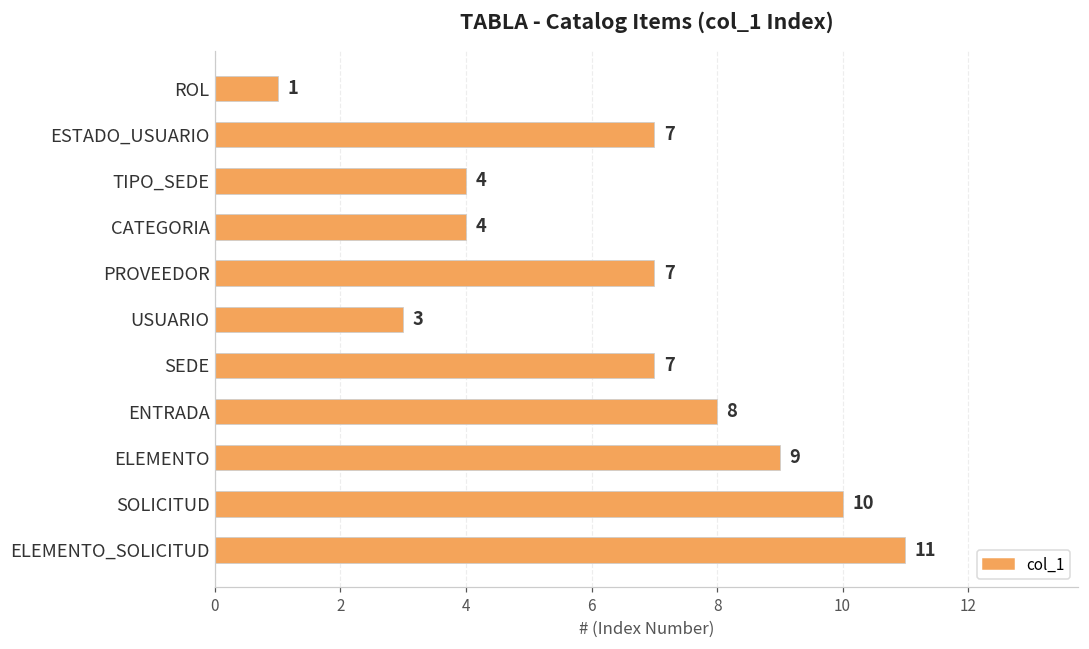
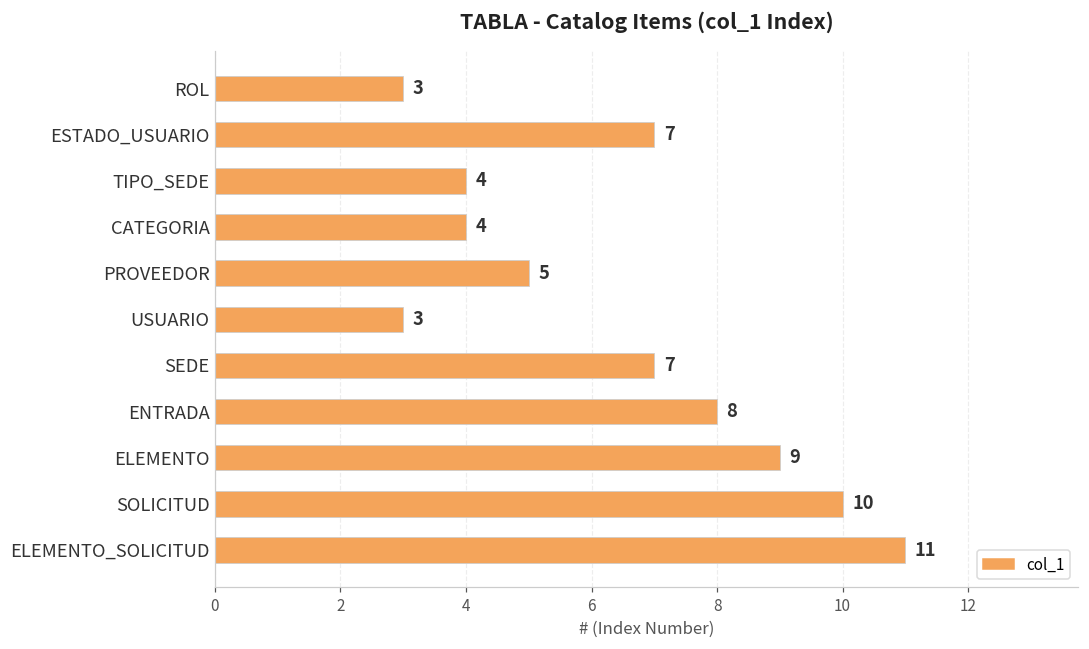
ROL: 1 -> 3
PROVEEDOR: 7 -> 5
